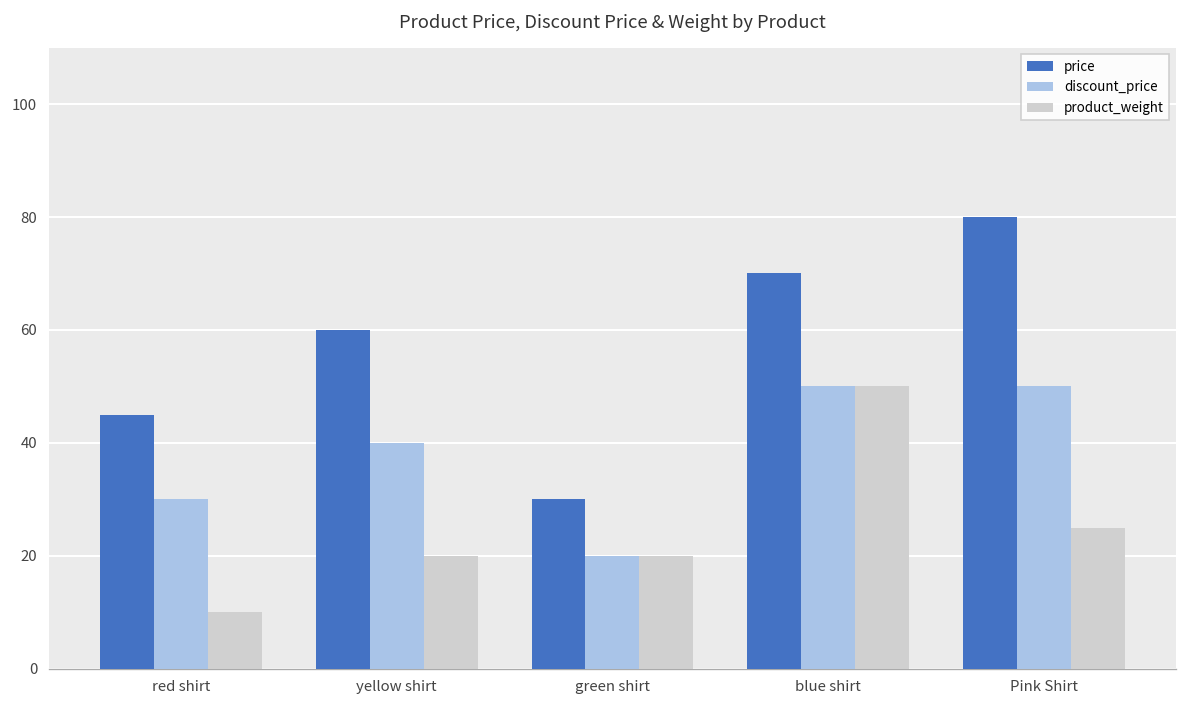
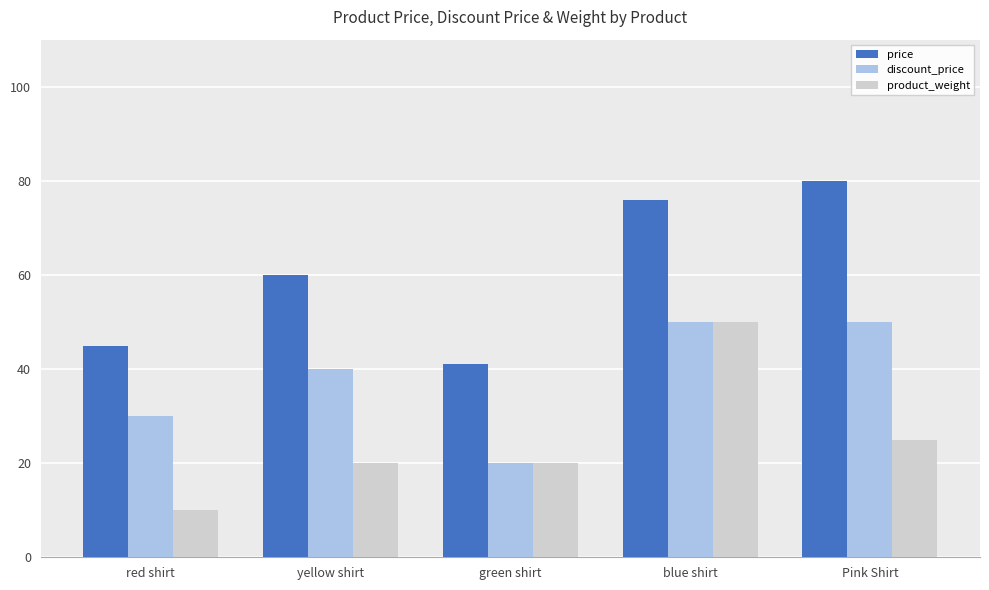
price, green shirt: 30 -> 41
price, blue shirt: 70 -> 76
